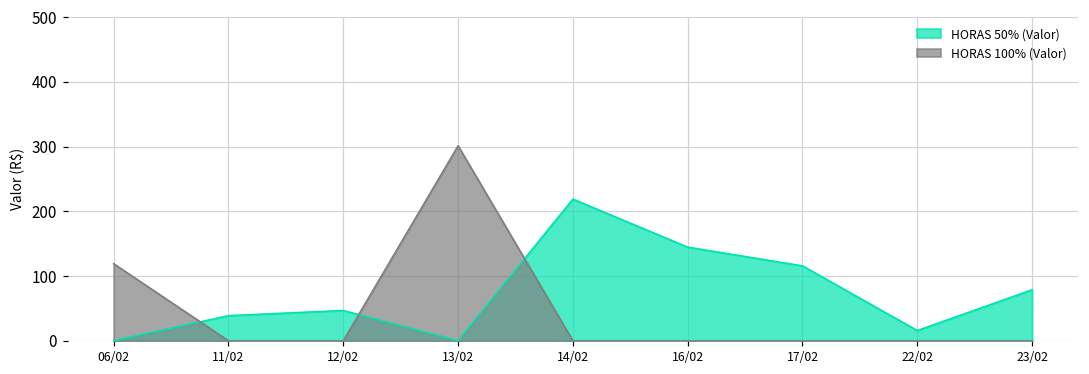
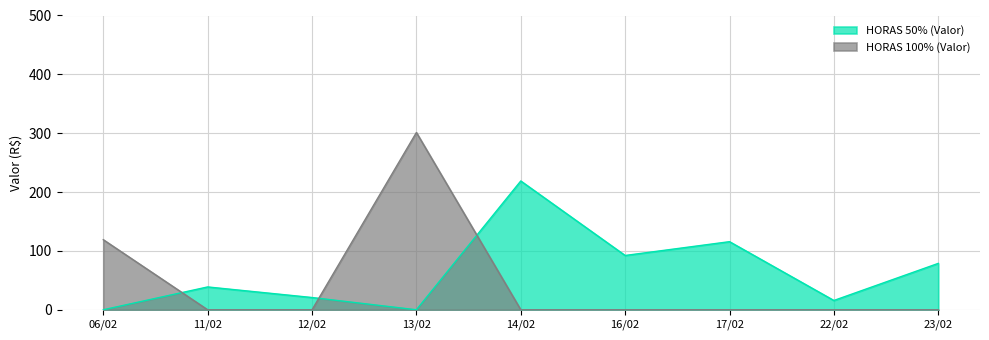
HORAS 50% (Valor), 12/02: 50 -> 20
HORAS 50% (Valor), 16/02: 140 -> 90
